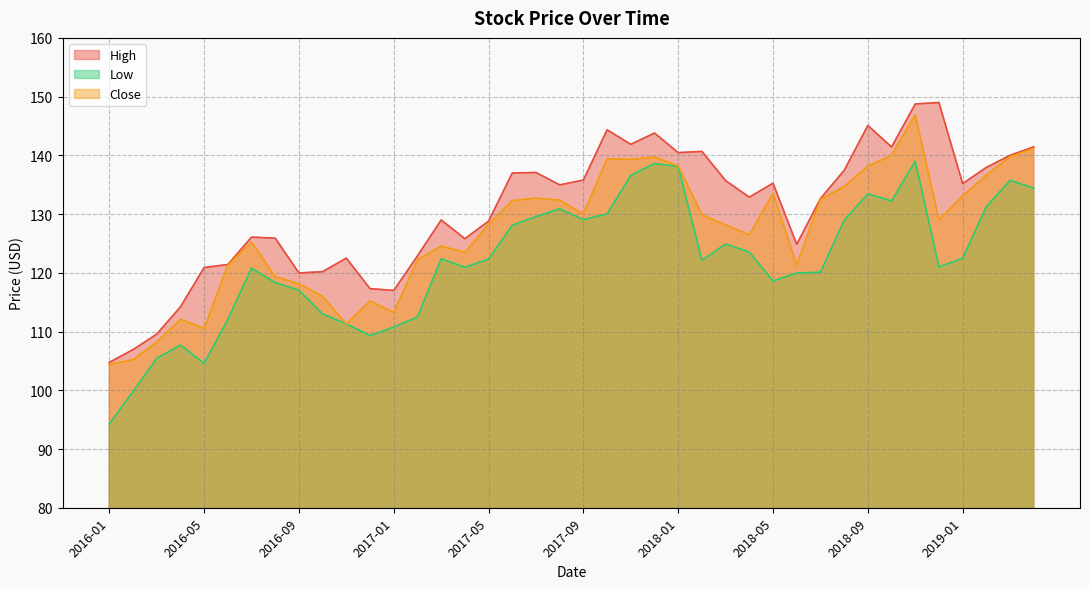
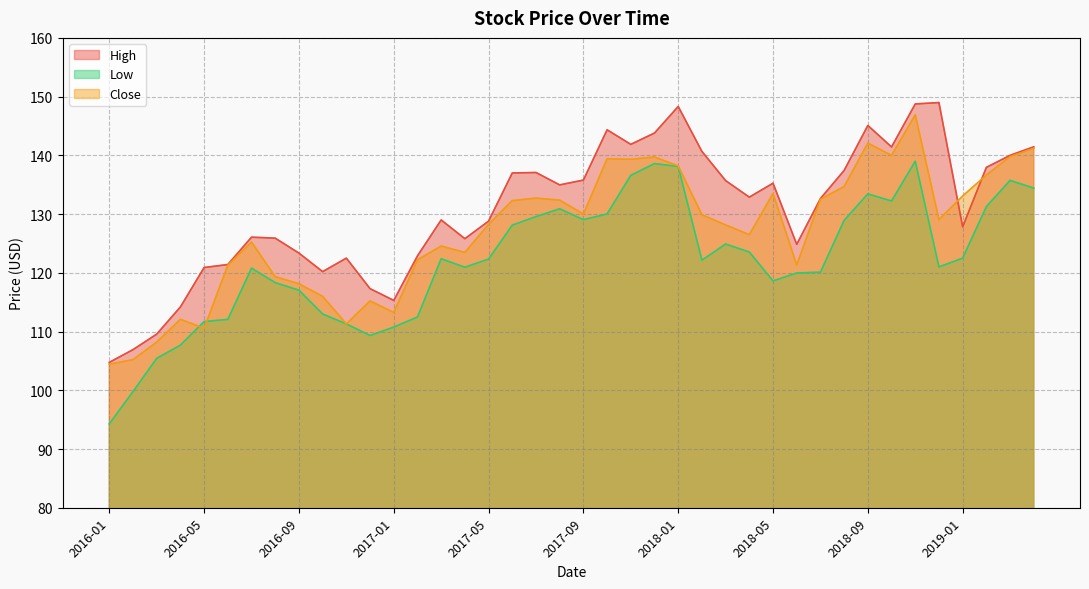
Low, 2016-05: 105 -> 112
High, 2016-09: 120 -> 123
High, 2017-01: 117 -> 115
High, 2018-01: 140 -> 148
Close, 2018-09: 138 -> 142
High, 2019-01: 135 -> 128
